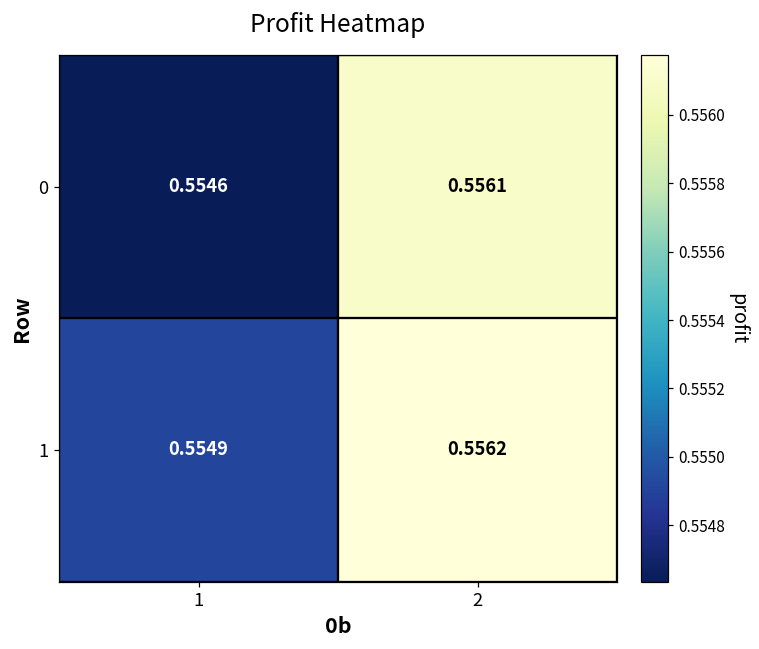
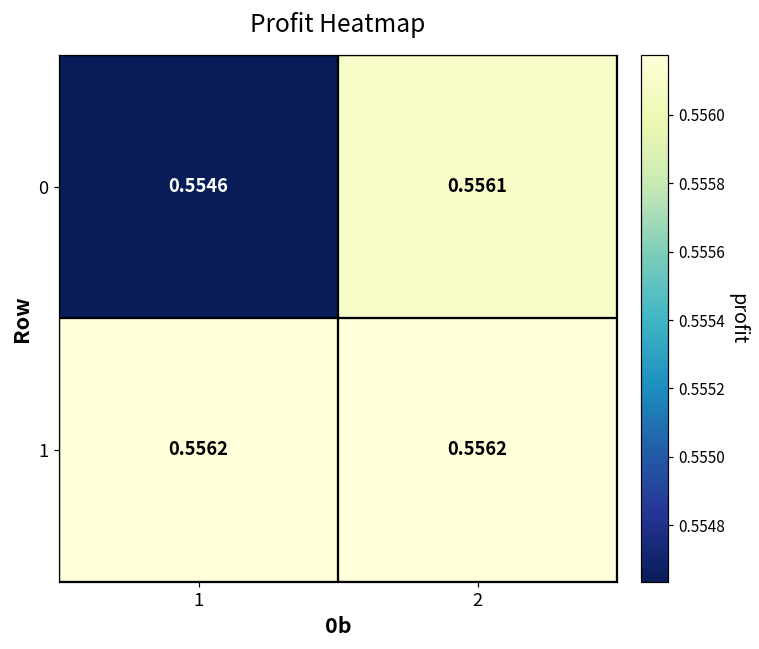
1, 1: 0.5549 -> 0.5562
